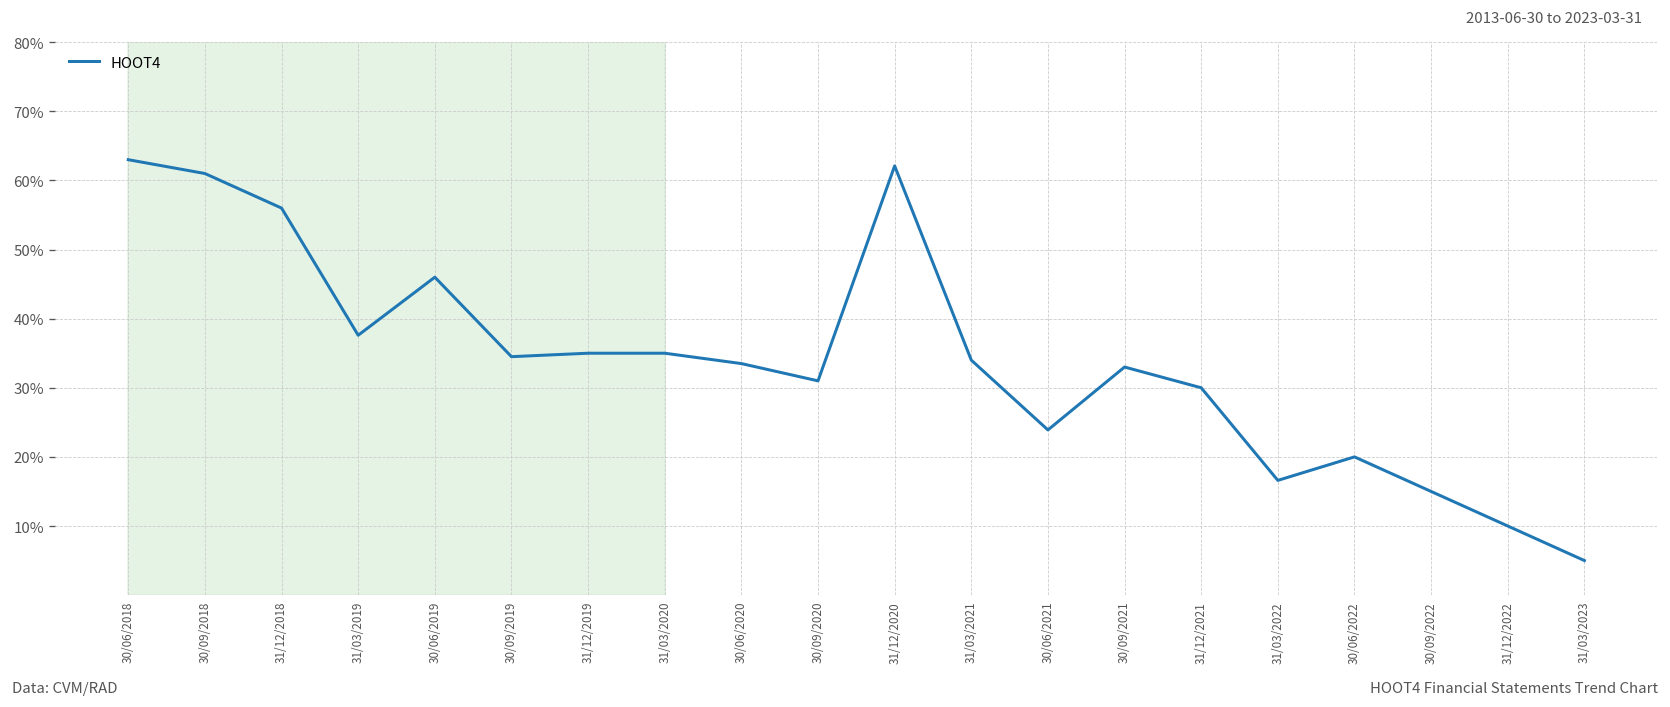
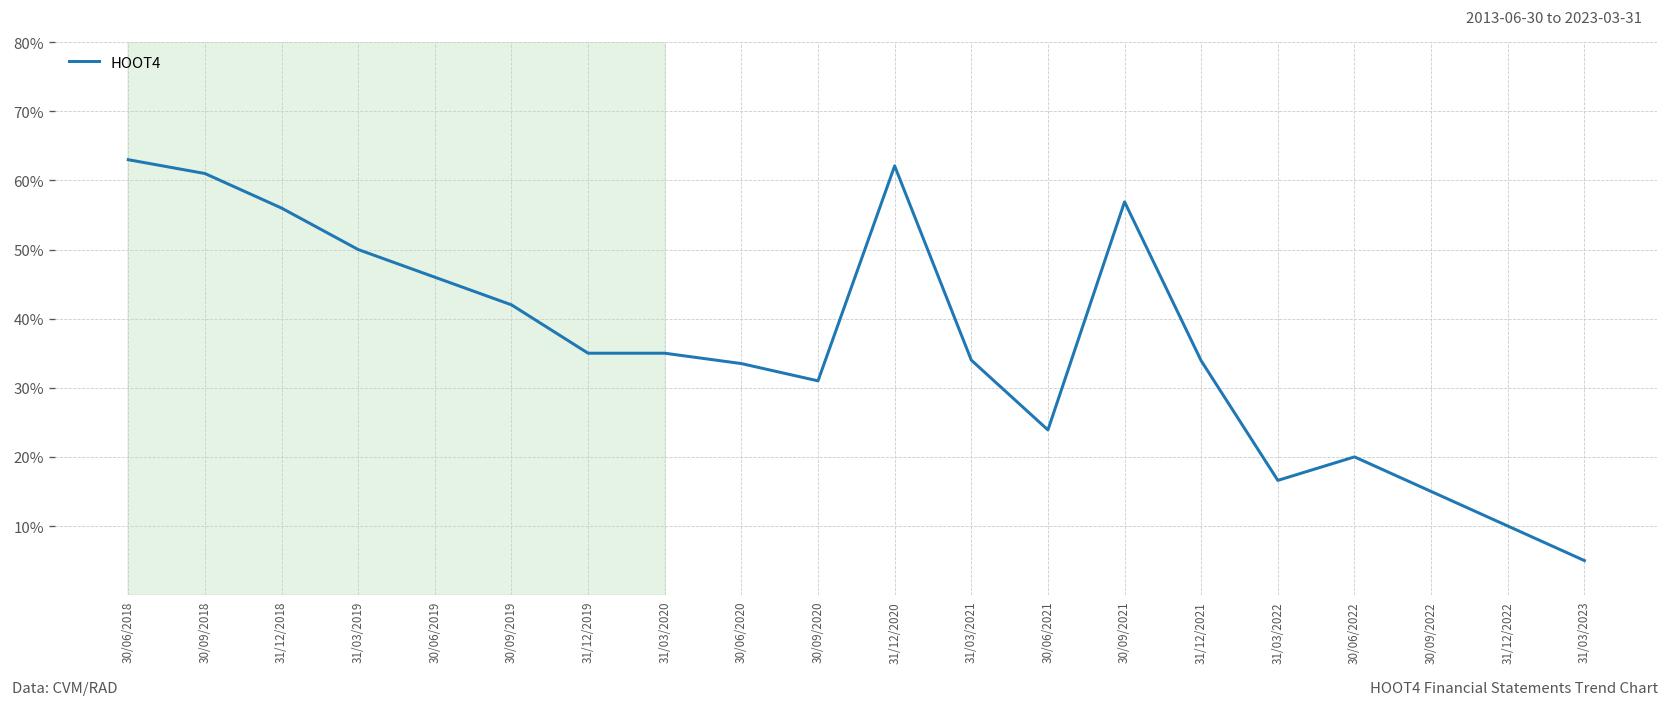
31/03/2019: 38% -> 50%
30/09/2019: 35% -> 42%
30/09/2021: 33% -> 57%
31/12/2021: 30% -> 34%
